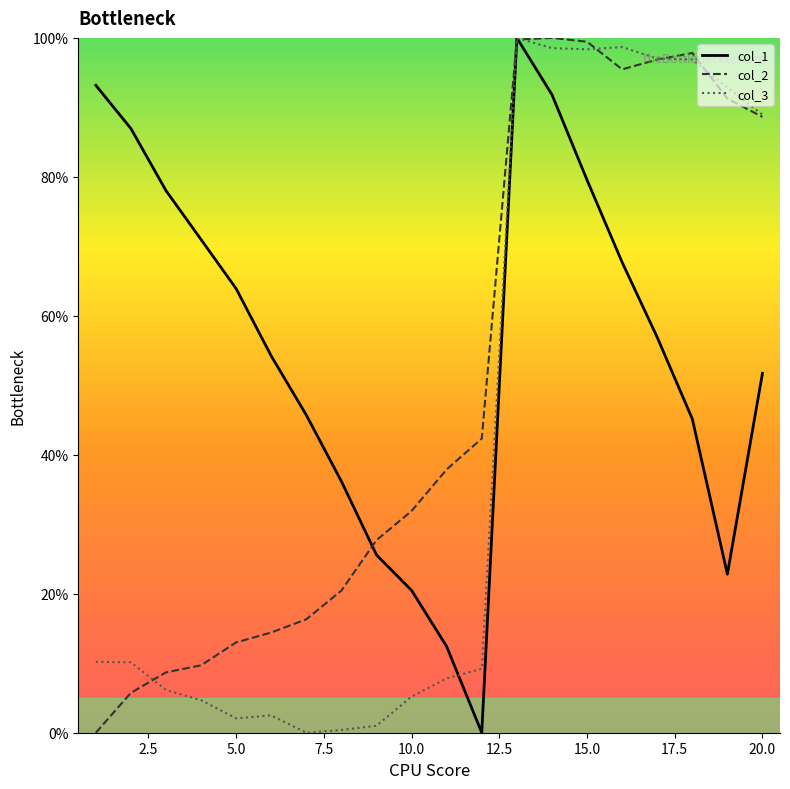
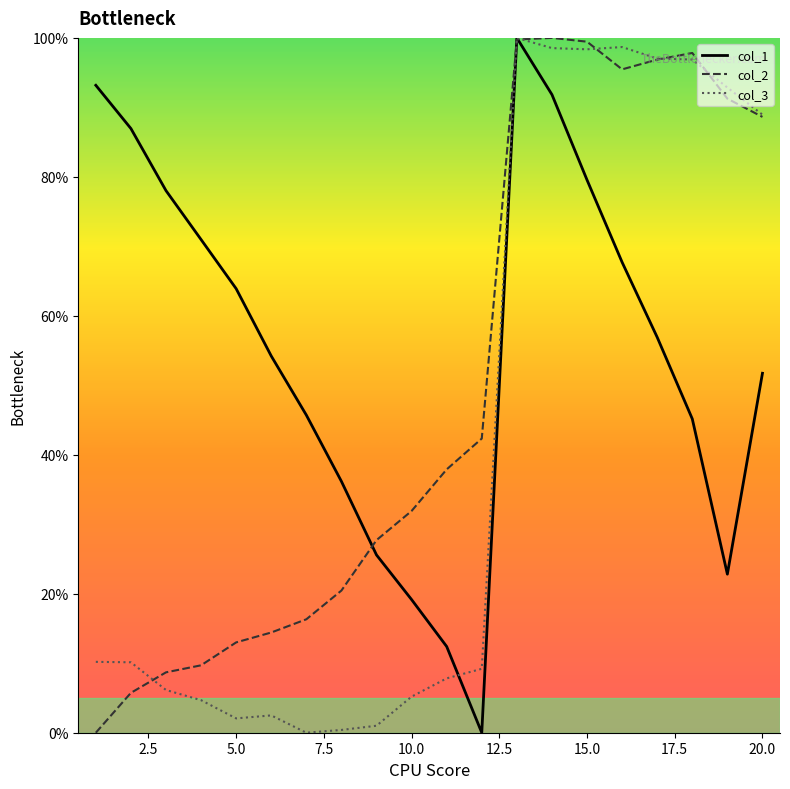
col_1, 10.0: 20% -> 19%
